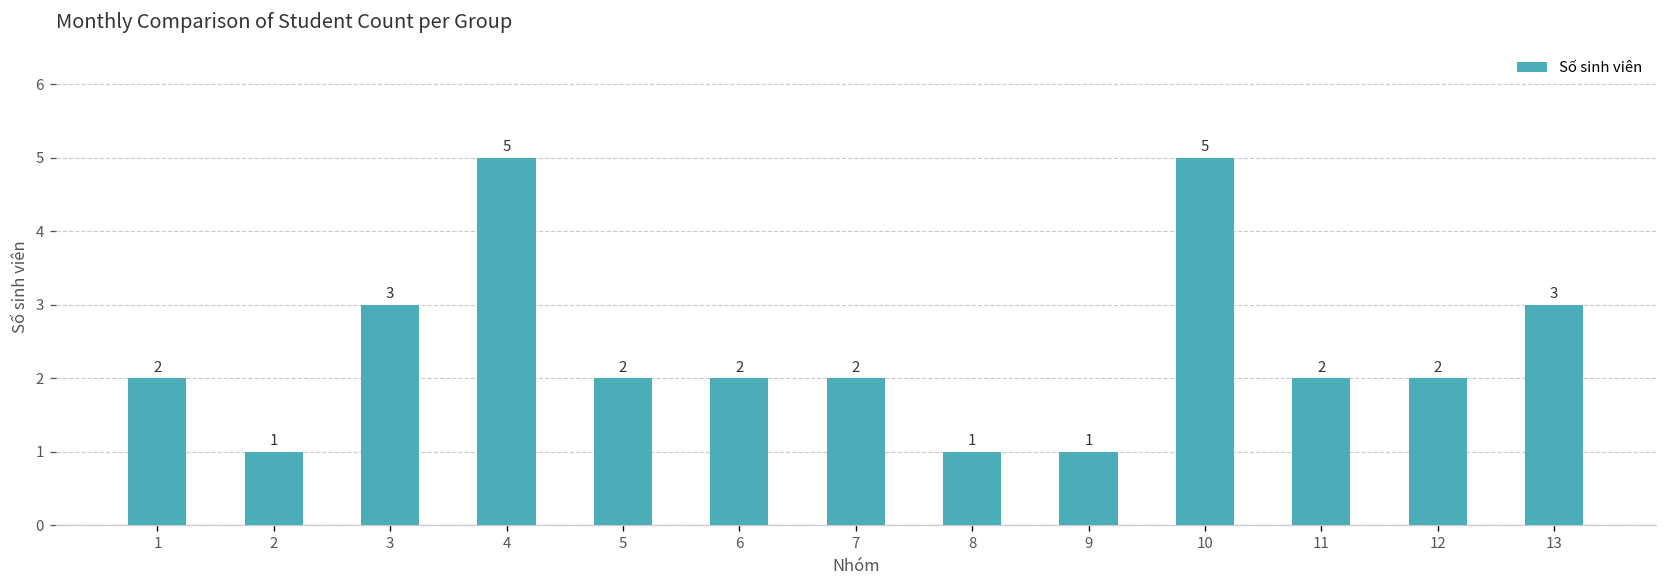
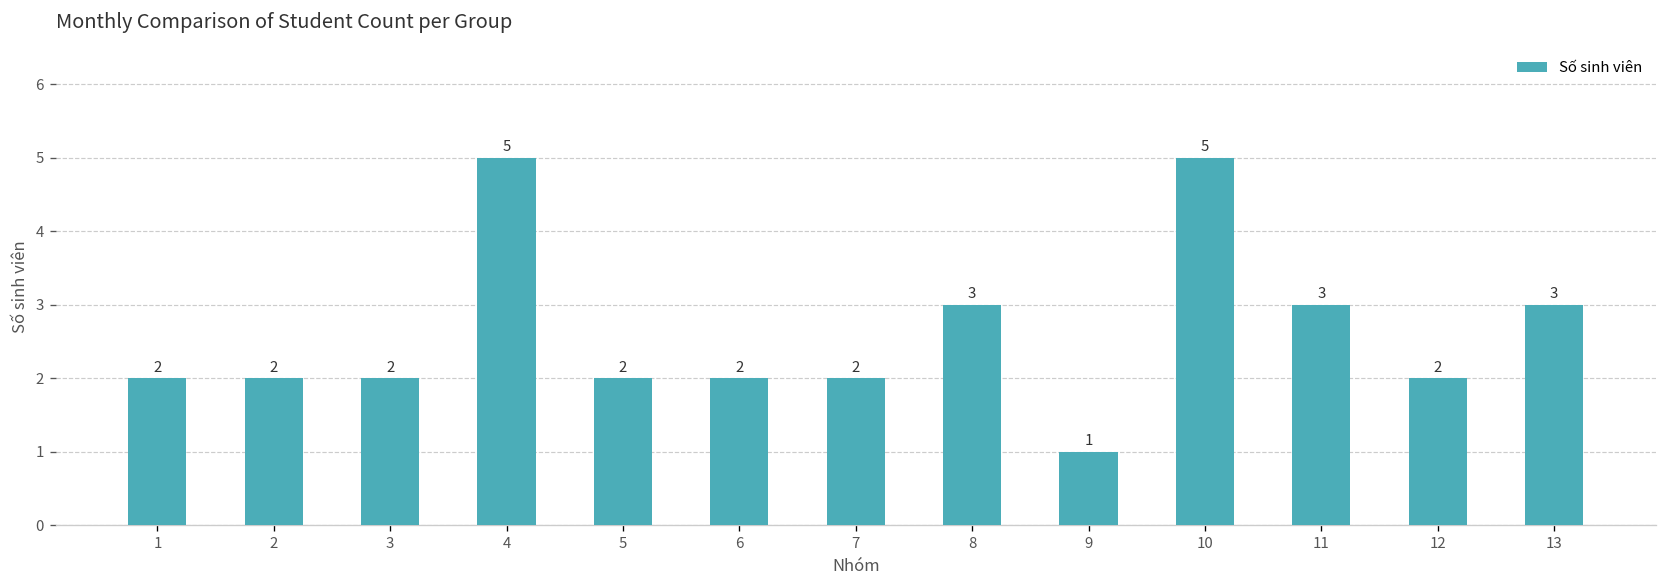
2: 1 -> 2
3: 3 -> 2
8: 1 -> 3
11: 2 -> 3
